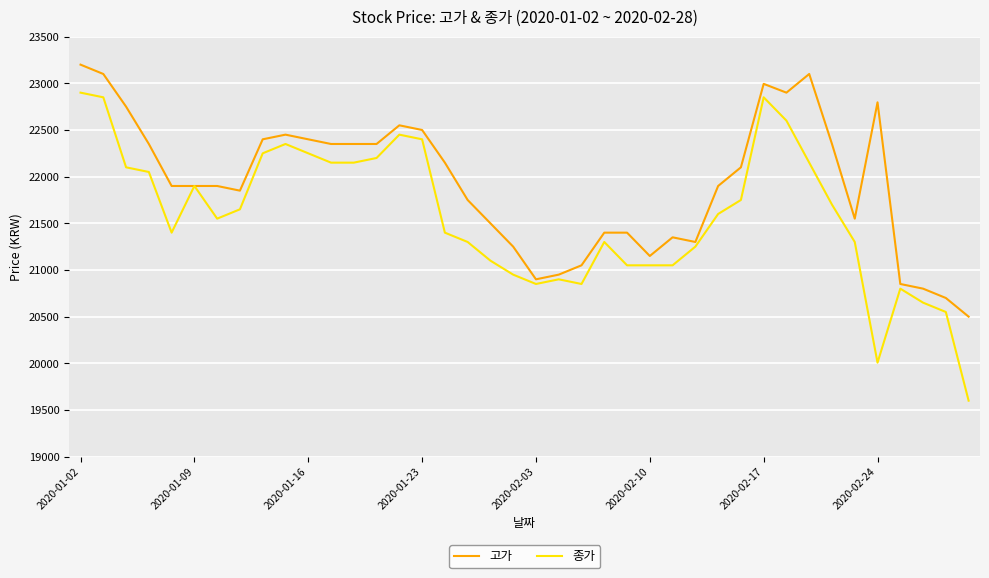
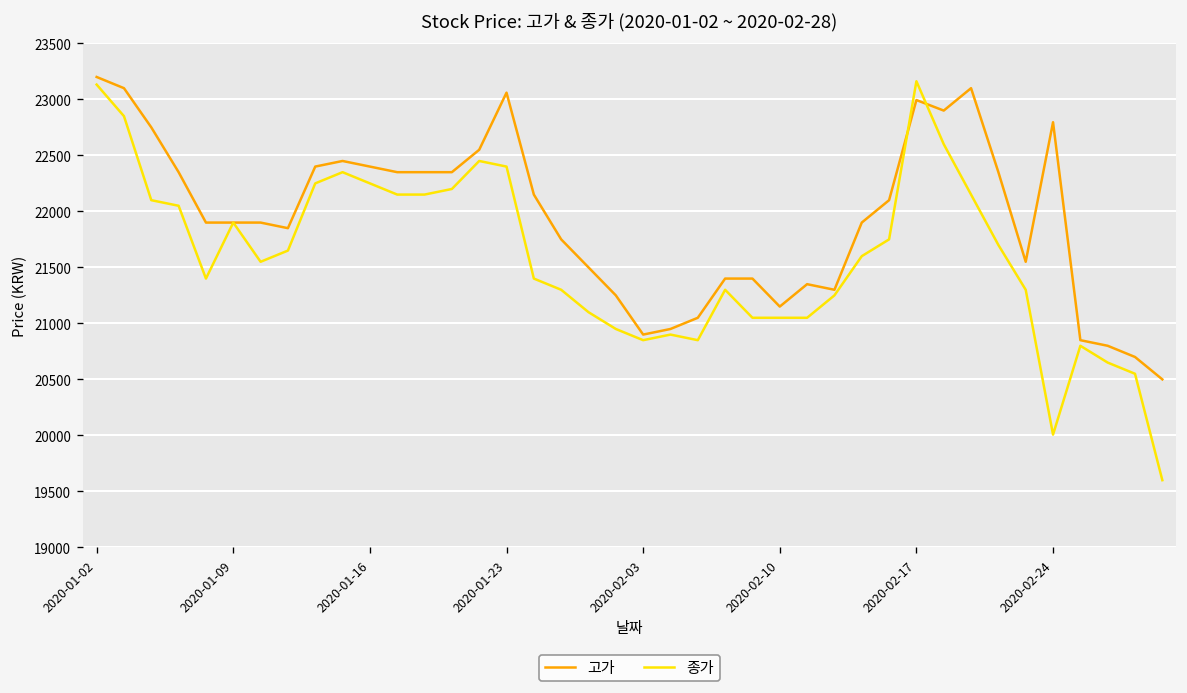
종가, 2020-01-02: 22900 -> 23100
고가, 2020-01-23: 22500 -> 23100
종가, 2020-02-17: 22900 -> 23200
